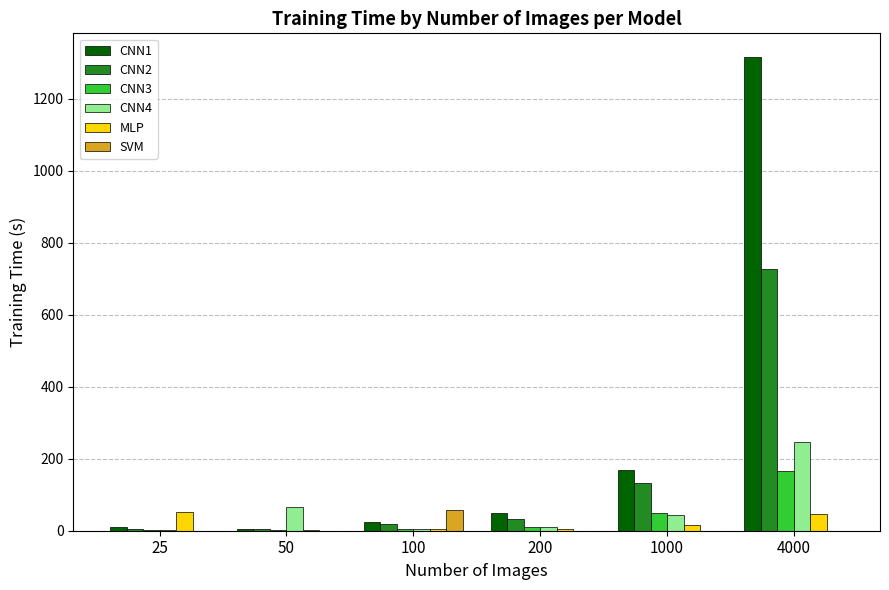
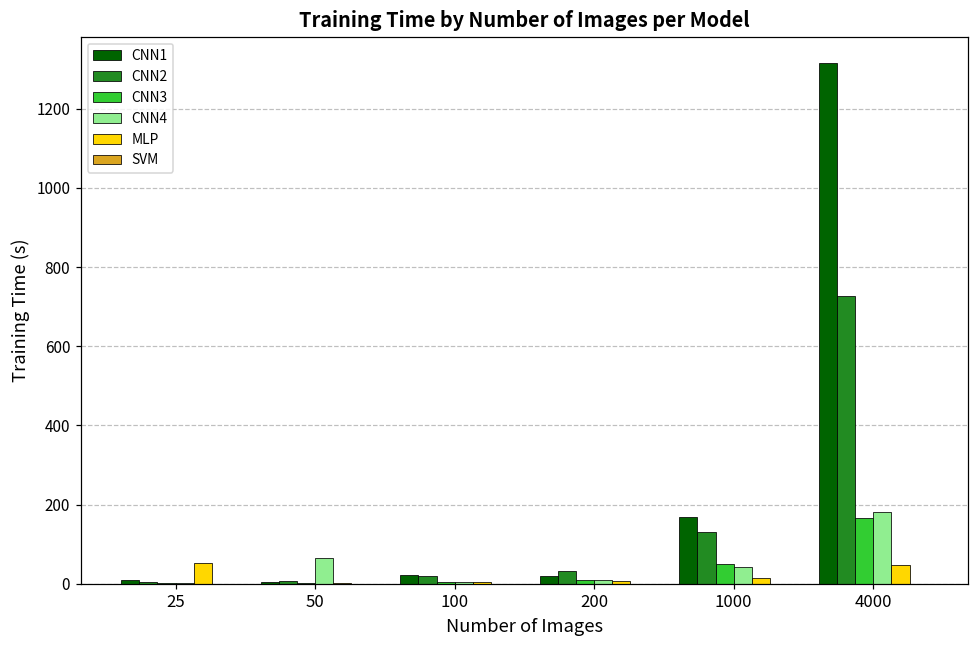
SVM, 100: 60 -> 0
CNN1, 200: 50 -> 20
CNN4, 4000: 250 -> 180
